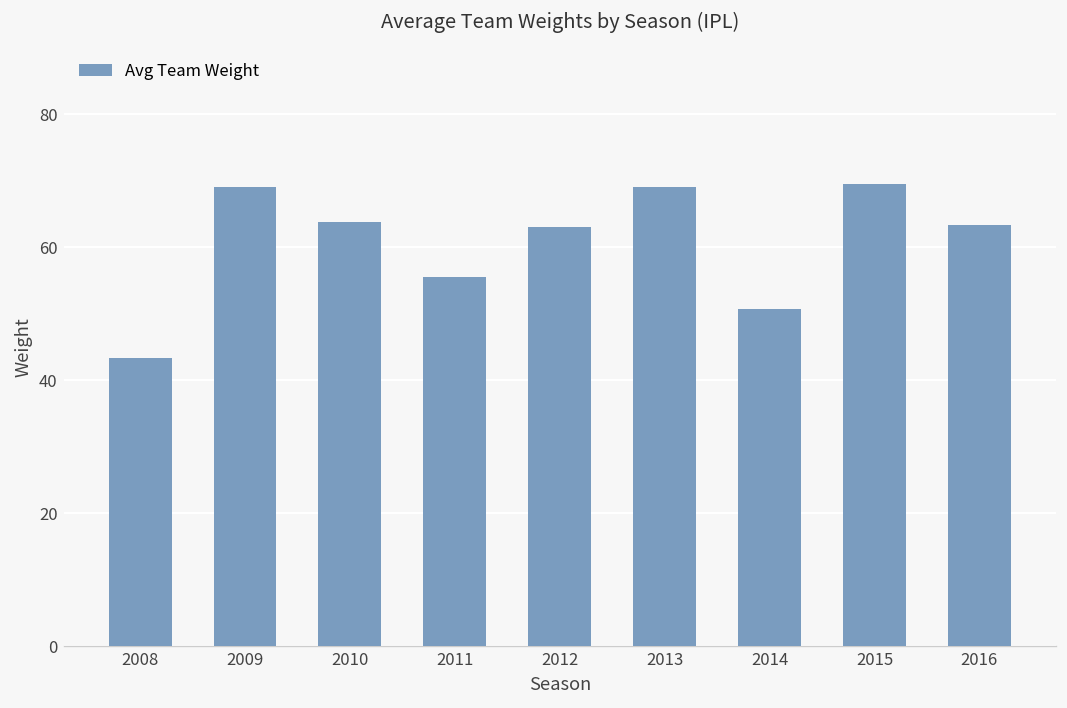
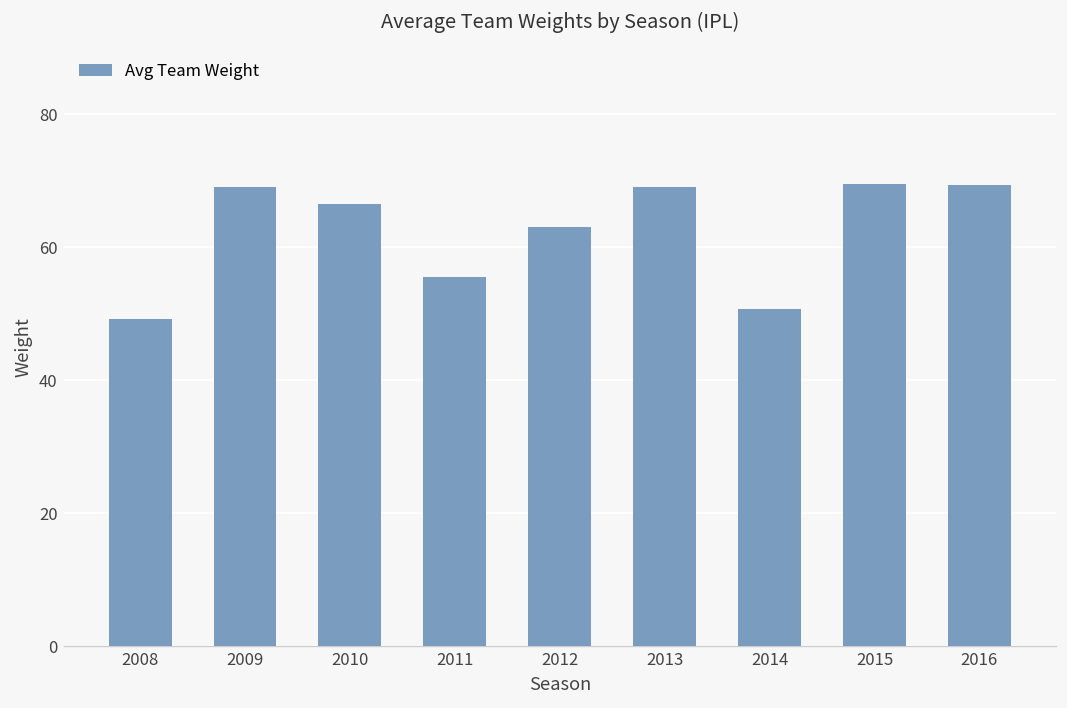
2008: 43 -> 49
2010: 64 -> 66
2016: 63 -> 69
